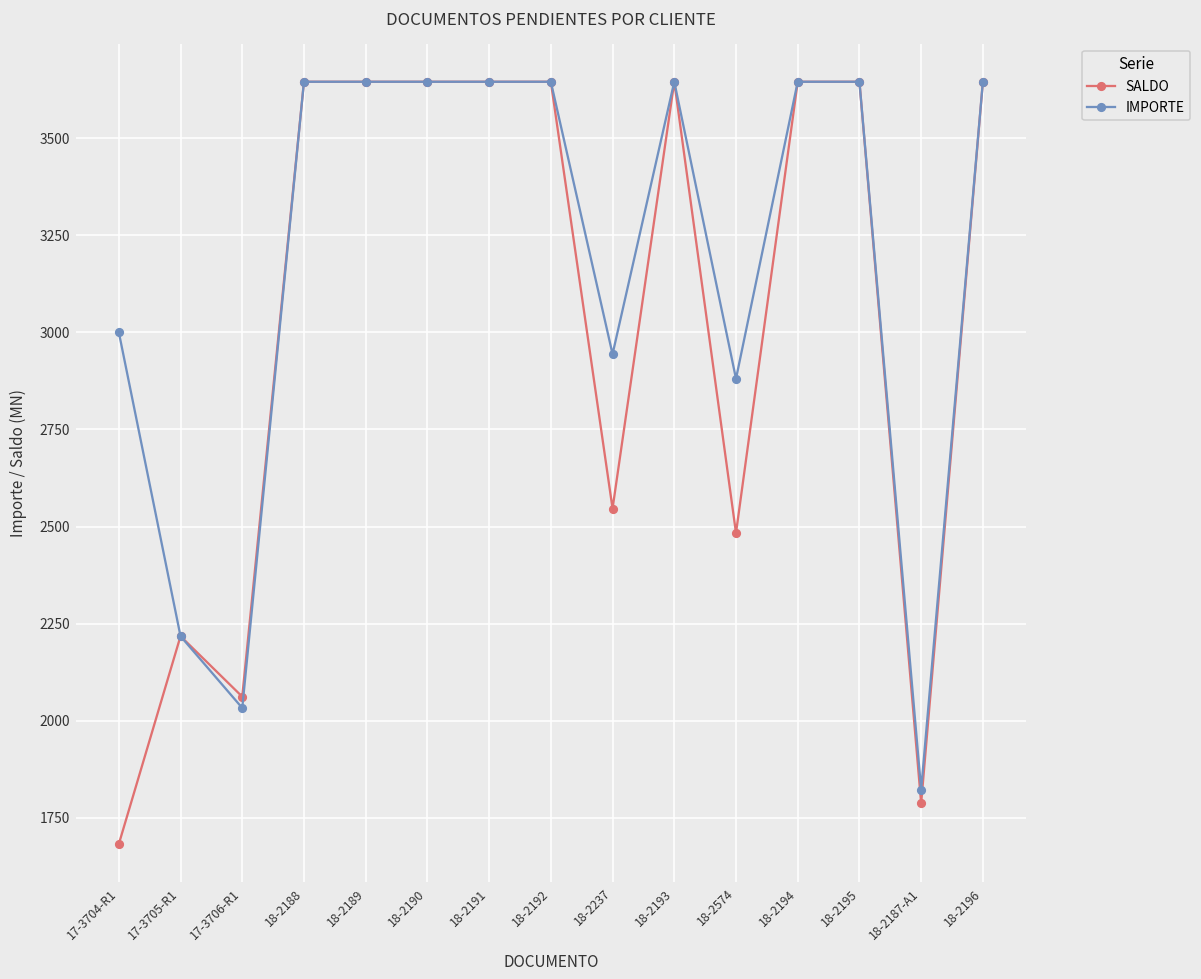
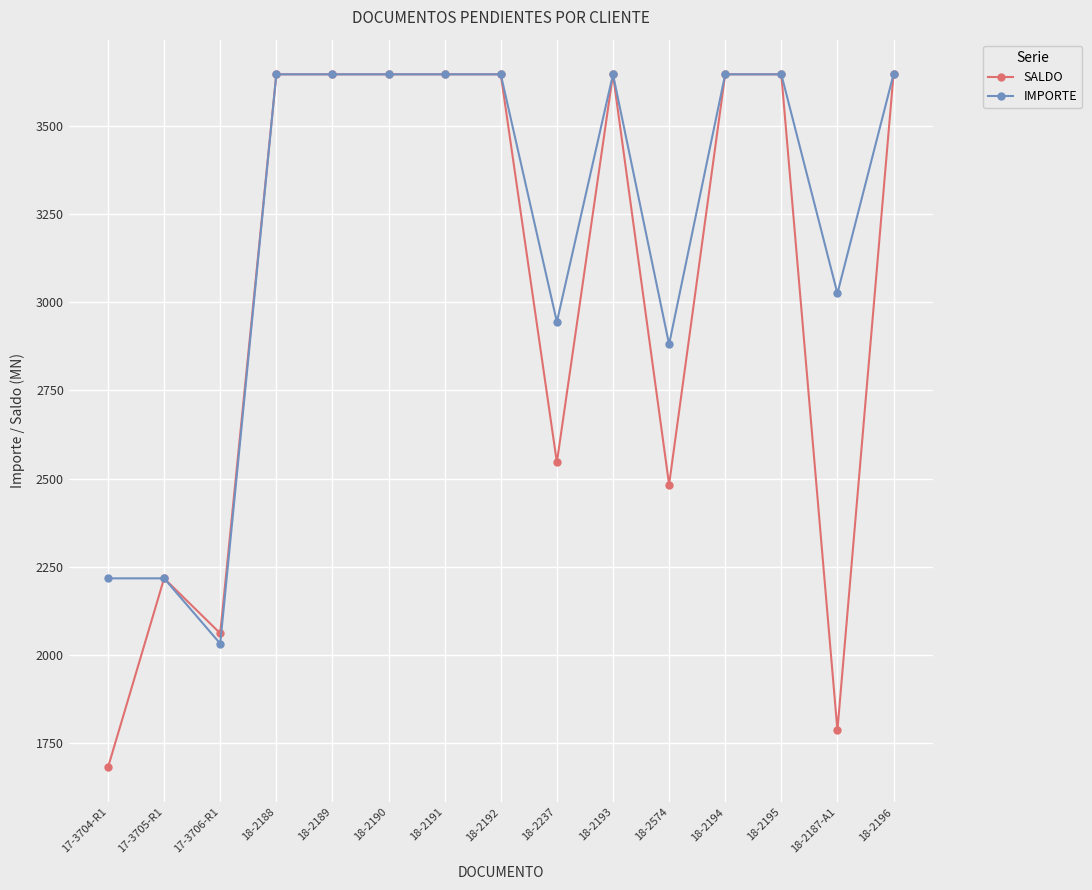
IMPORTE, 17-3704-R1: 3000 -> 2220
IMPORTE, 18-2187-A1: 1820 -> 3020
